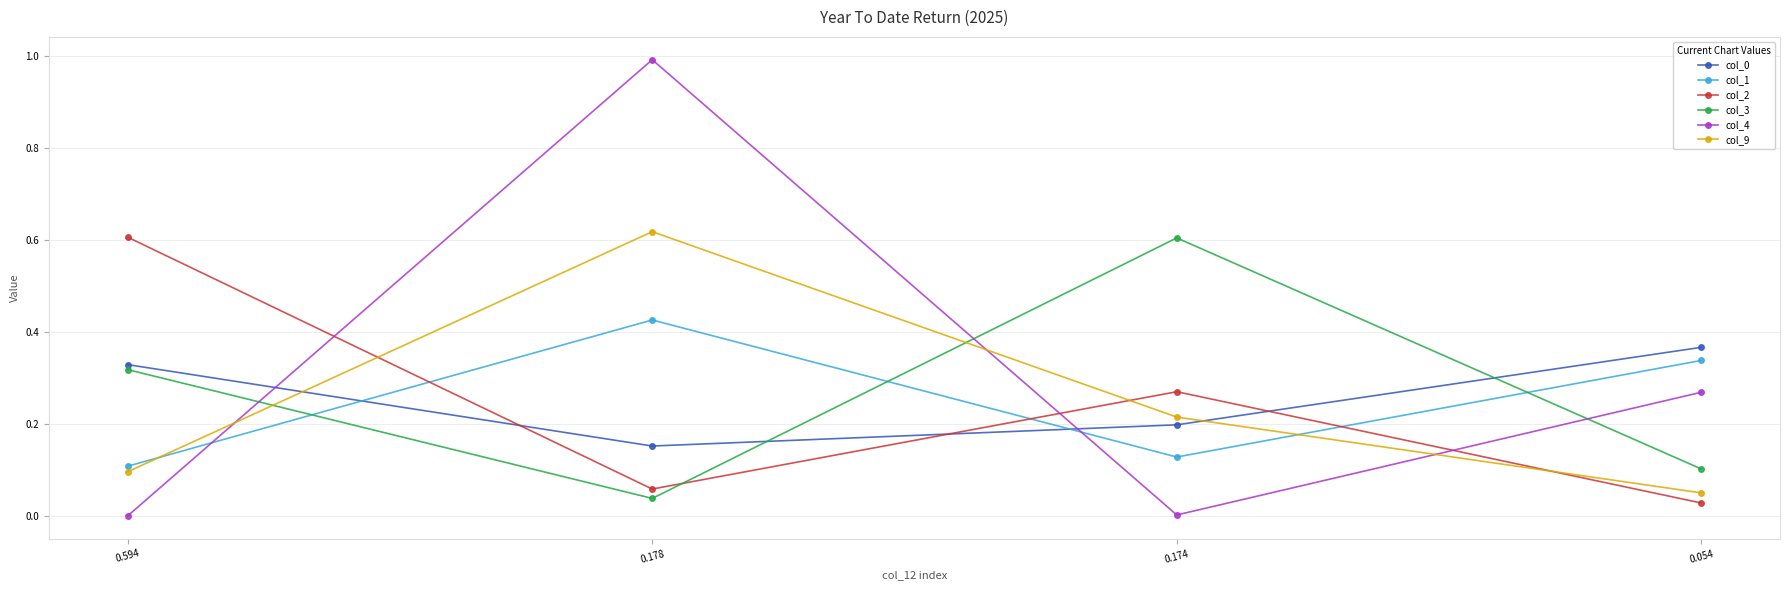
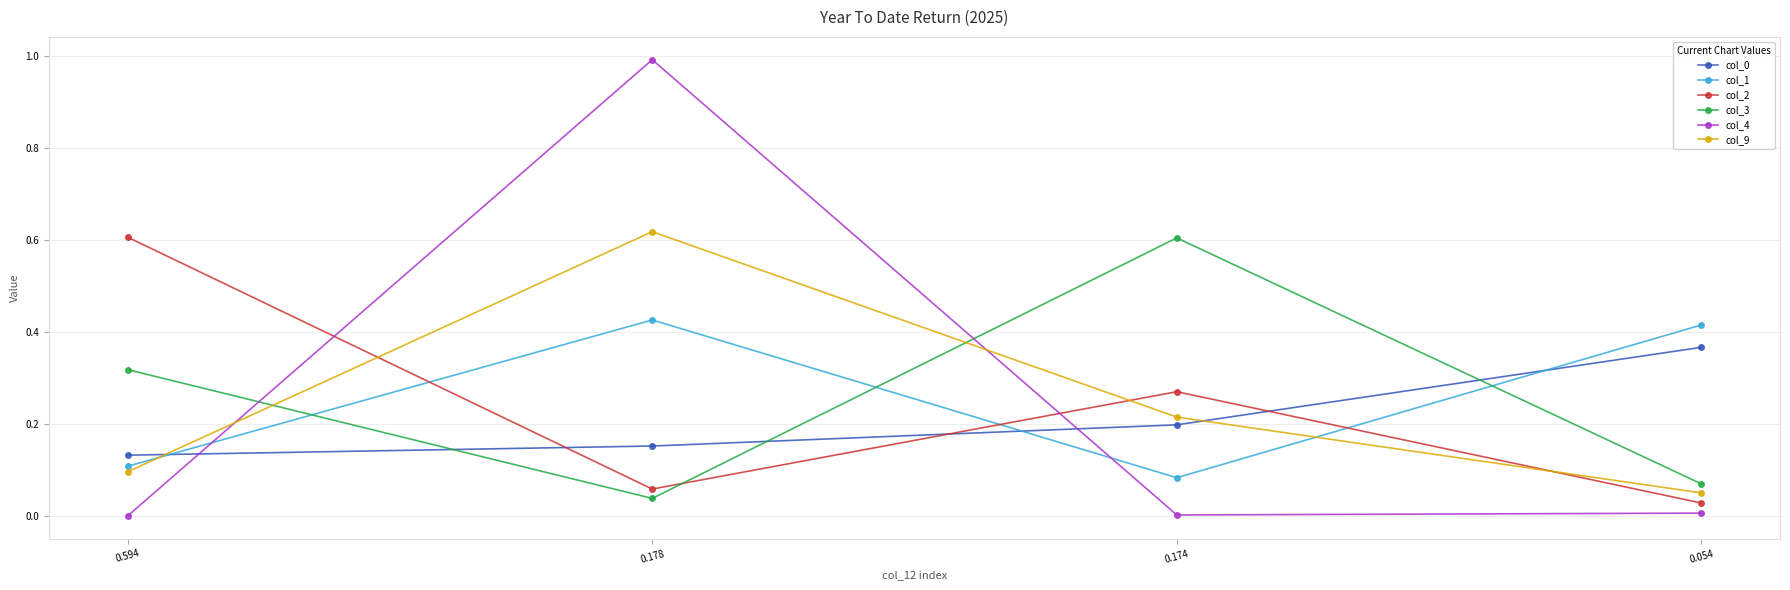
col_0, 0.594: 0.33 -> 0.13
col_1, 0.174: 0.13 -> 0.08
col_1, 0.054: 0.34 -> 0.42
col_3, 0.054: 0.10 -> 0.07
col_4, 0.054: 0.27 -> 0.01
